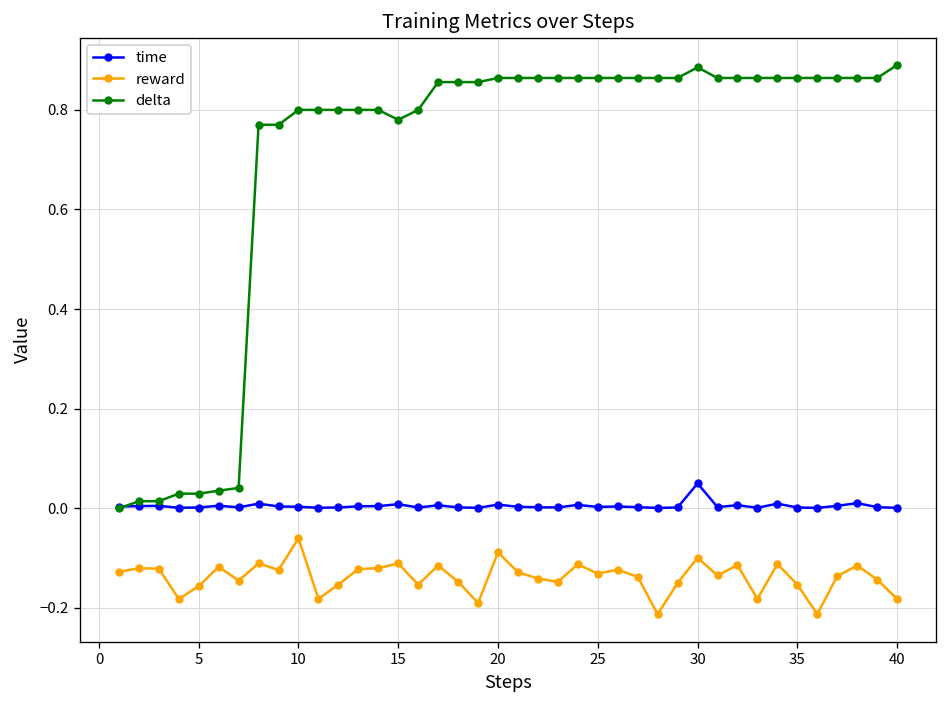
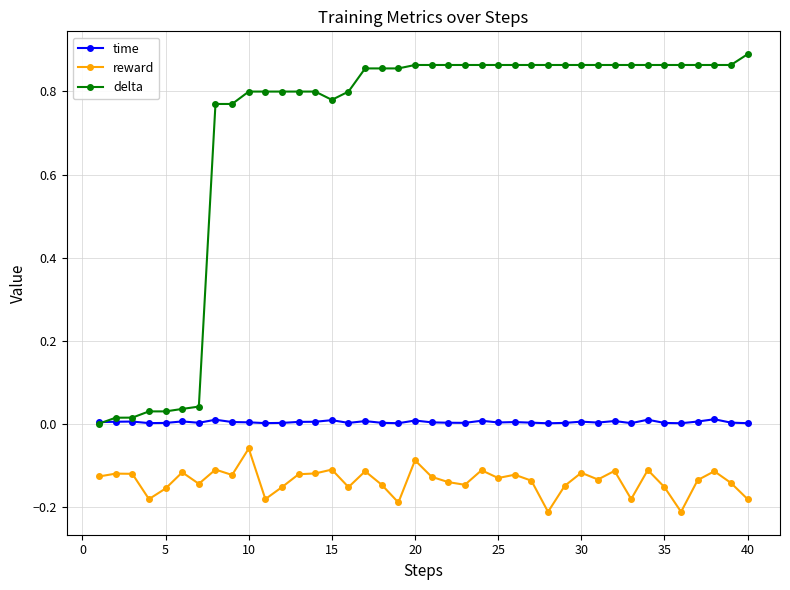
time, 30: 0.05 -> 0.00
reward, 30: -0.10 -> -0.12
delta, 30: 0.89 -> 0.86
